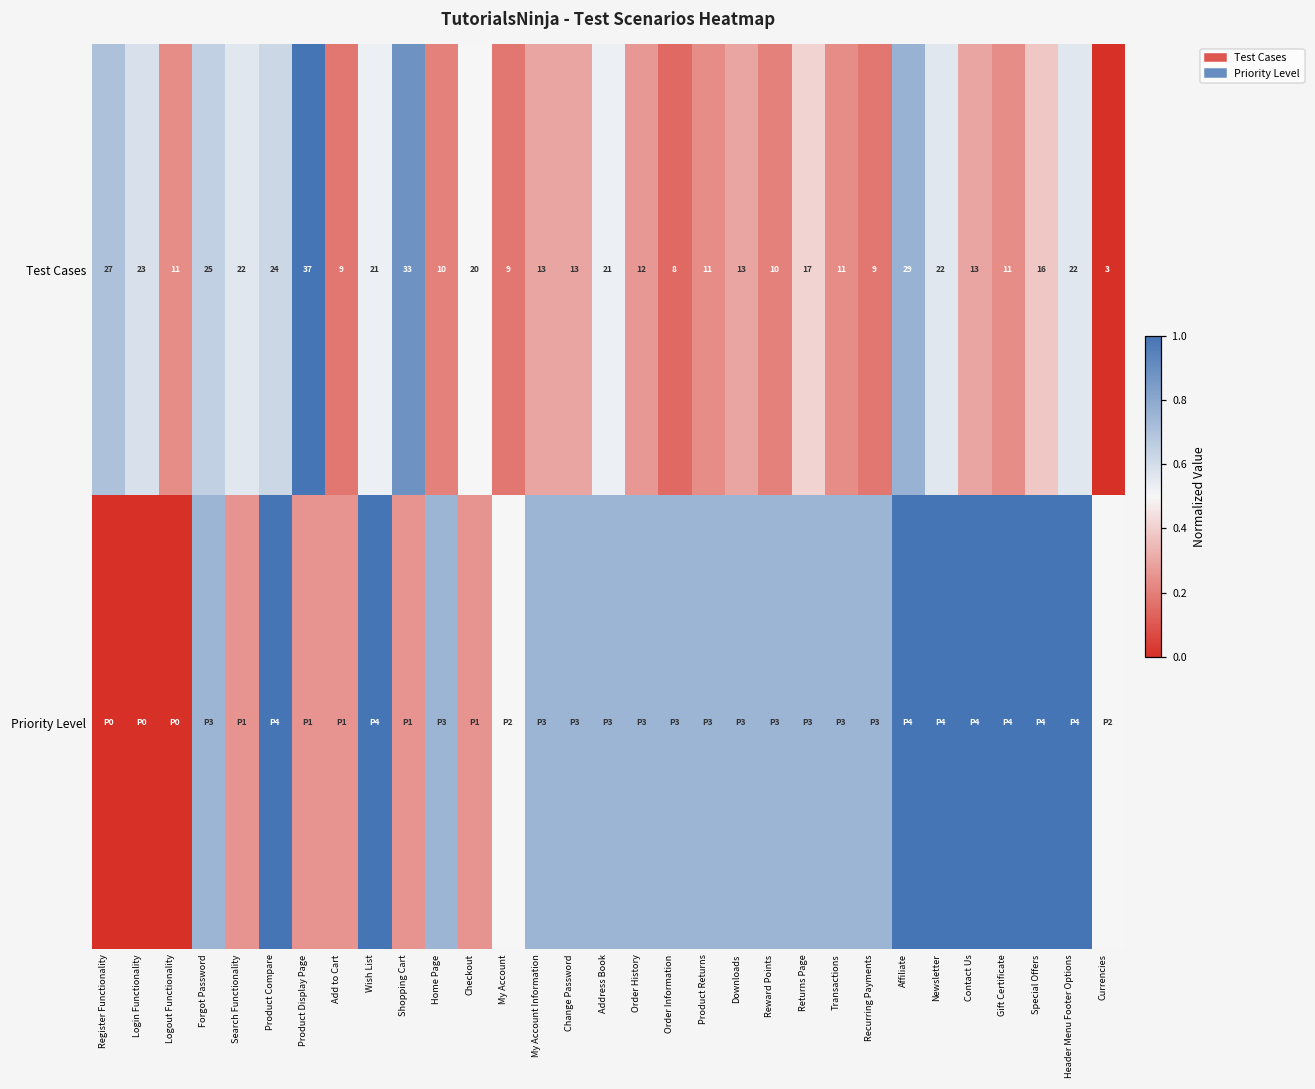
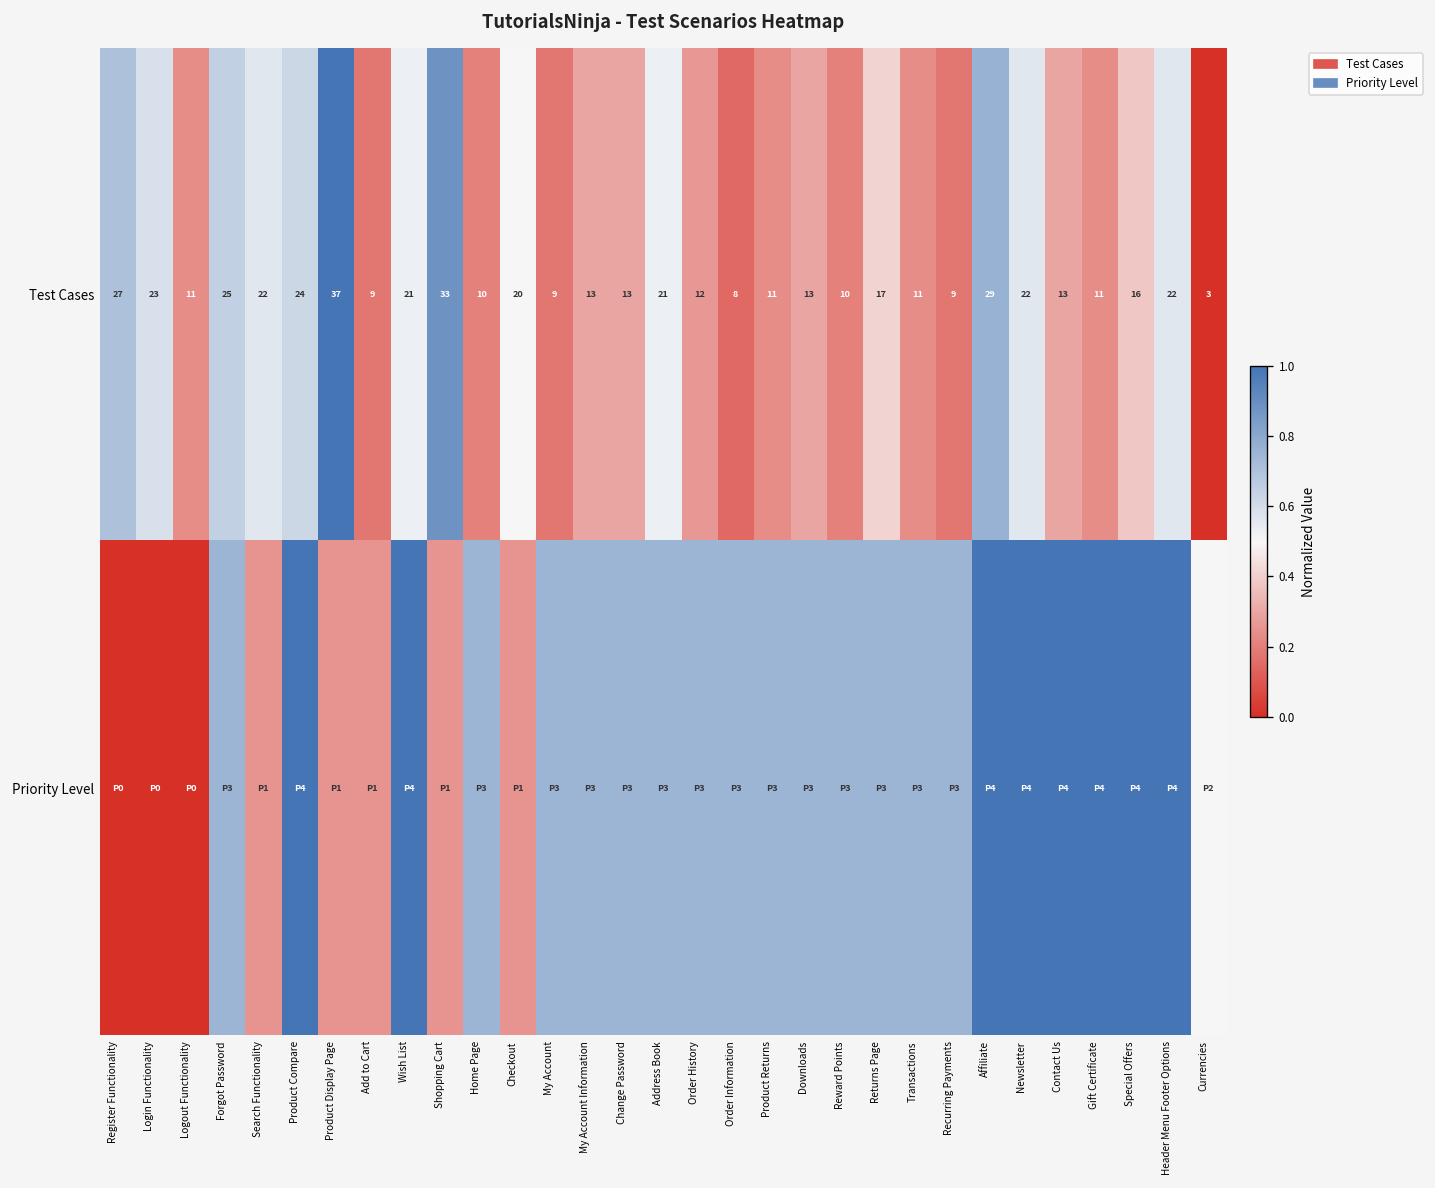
Priority Level, My Account: 2 -> 3
